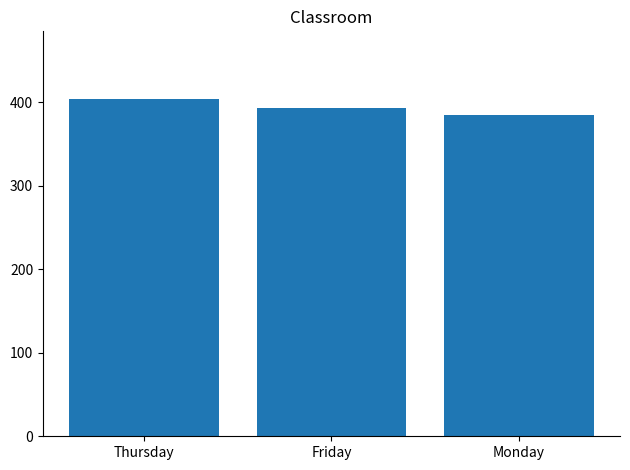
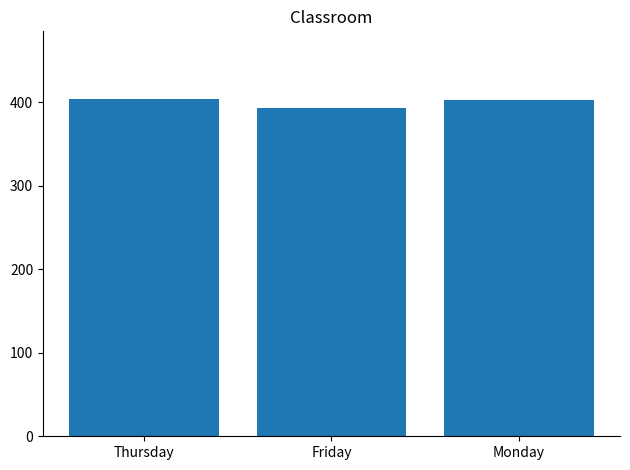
Monday: 390 -> 400
